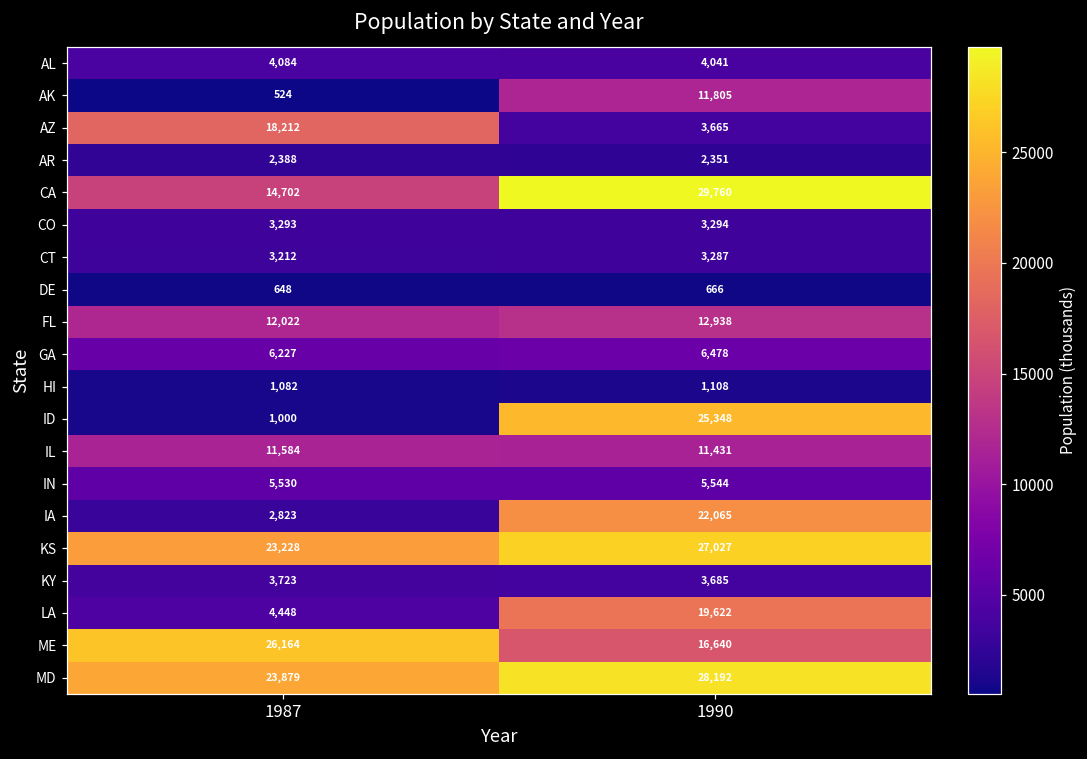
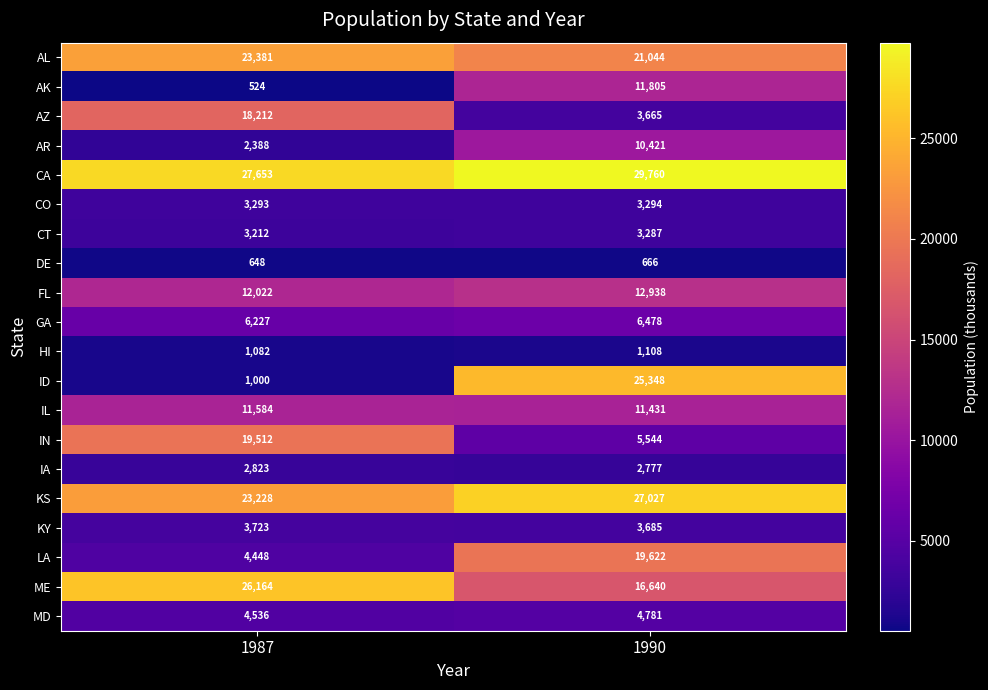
AL, 1987: 4,084 -> 23,381
AL, 1990: 4,041 -> 21,044
AR, 1990: 2,351 -> 10,421
CA, 1987: 14,702 -> 27,653
IN, 1987: 5,530 -> 19,512
IA, 1990: 22,065 -> 2,777
MD, 1987: 23,879 -> 4,536
MD, 1990: 28,192 -> 4,781
